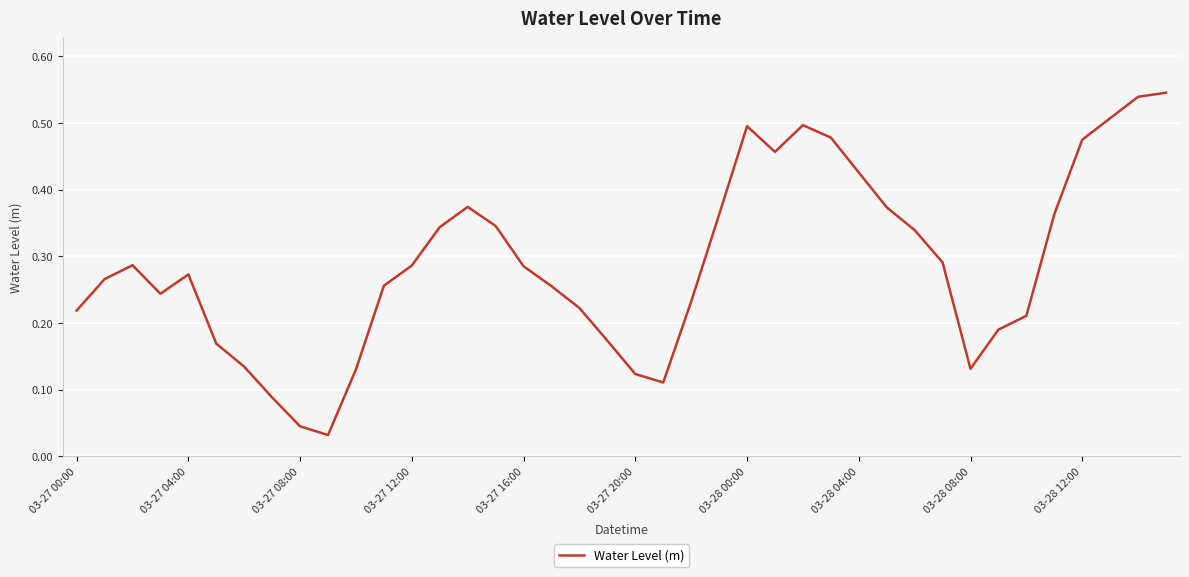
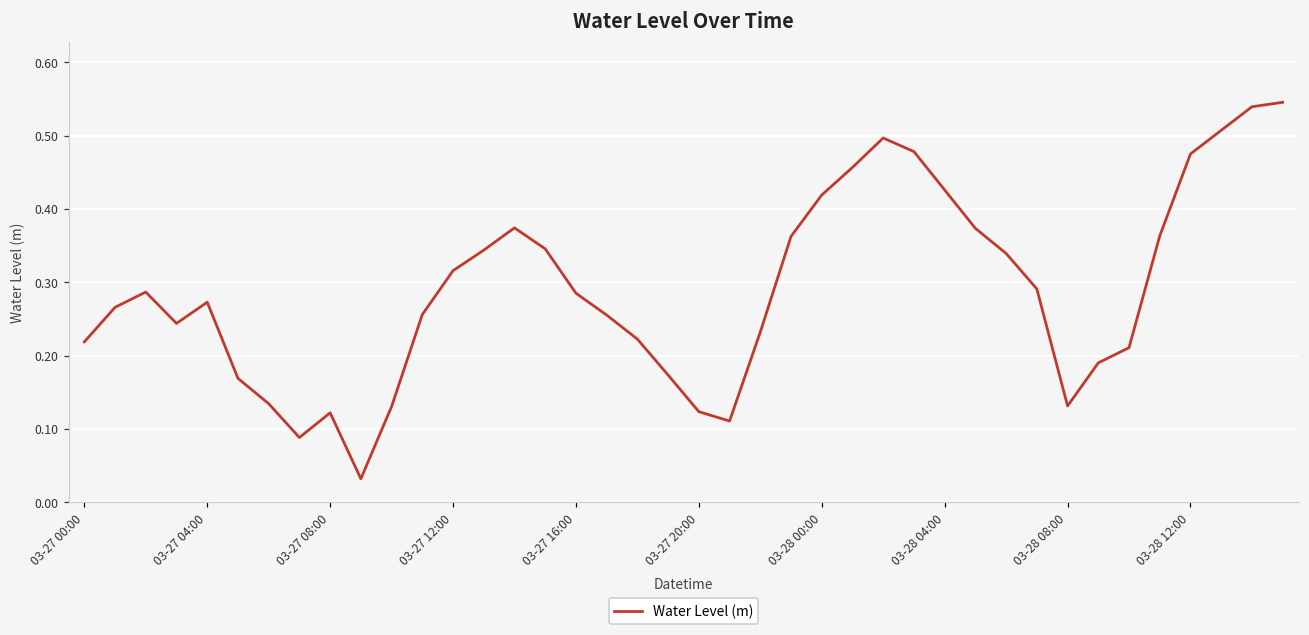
03-27 08:00: 0.04 -> 0.12
03-27 12:00: 0.29 -> 0.32
03-28 00:00: 0.50 -> 0.42
